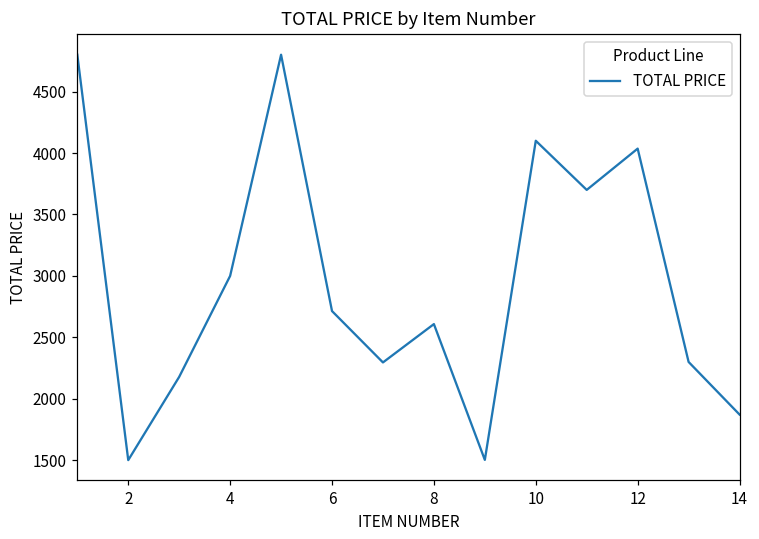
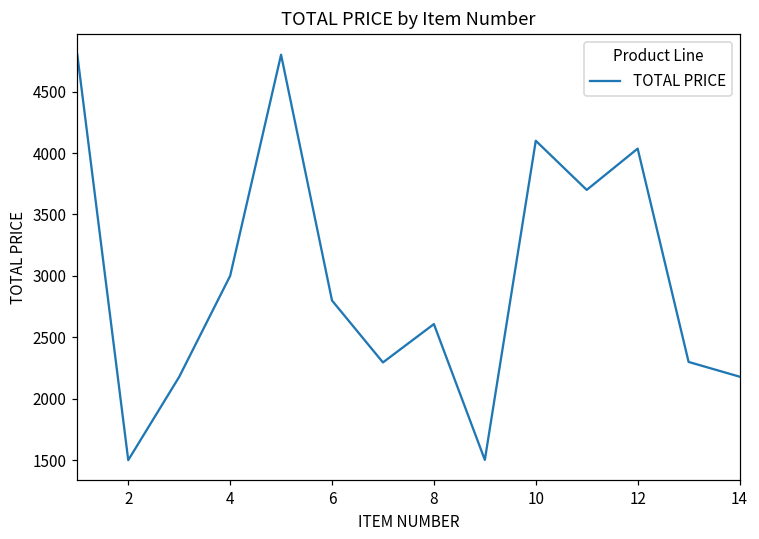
6: 2710 -> 2800
14: 1870 -> 2180
